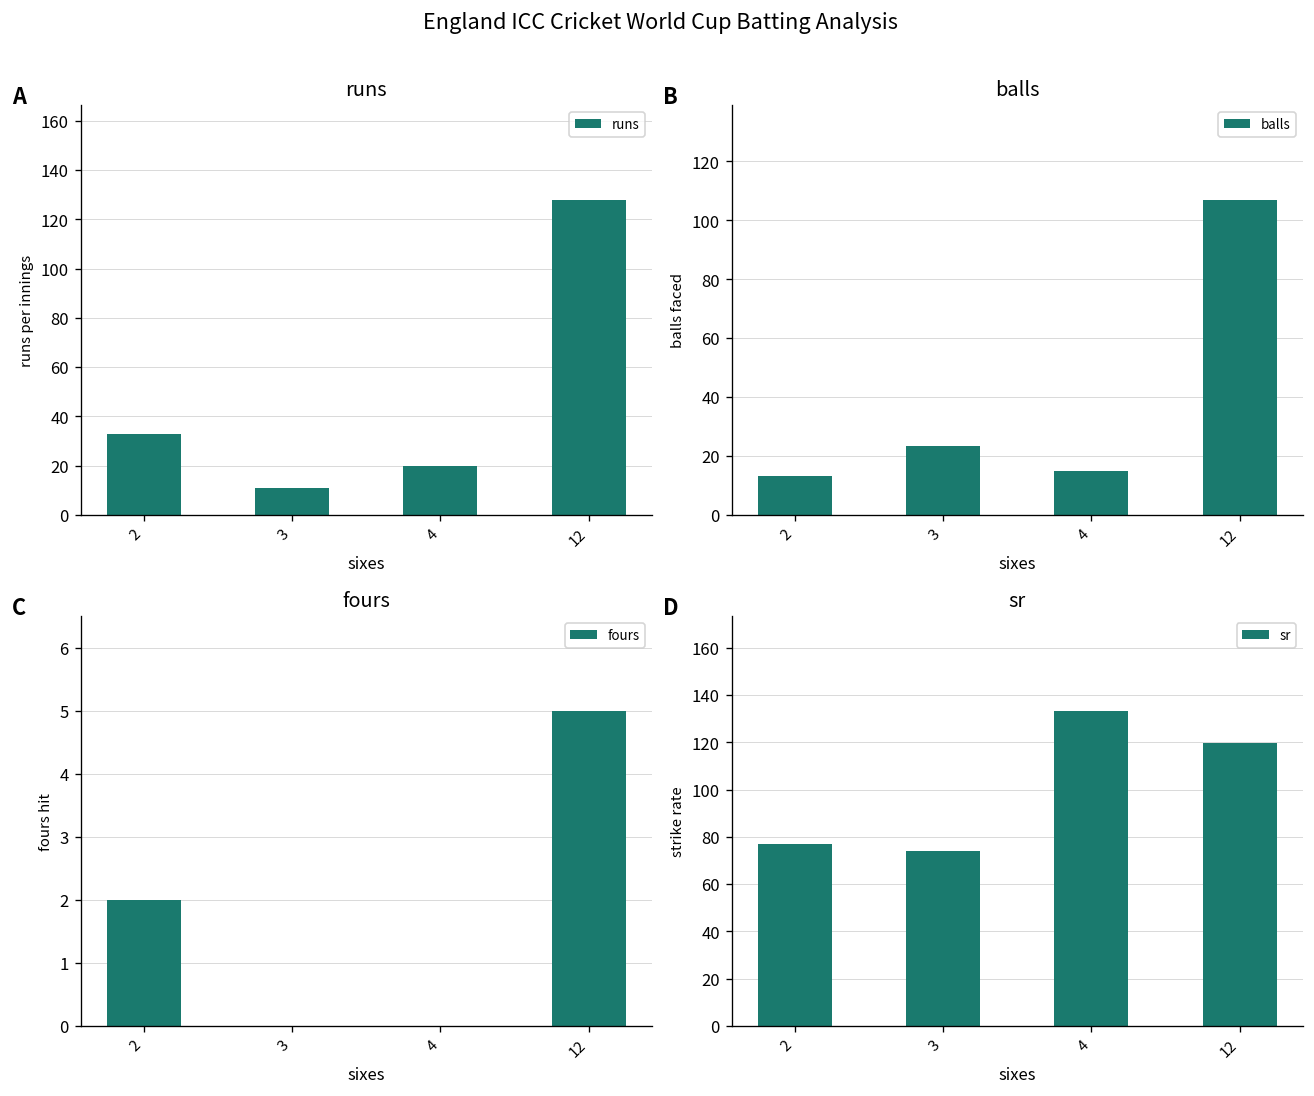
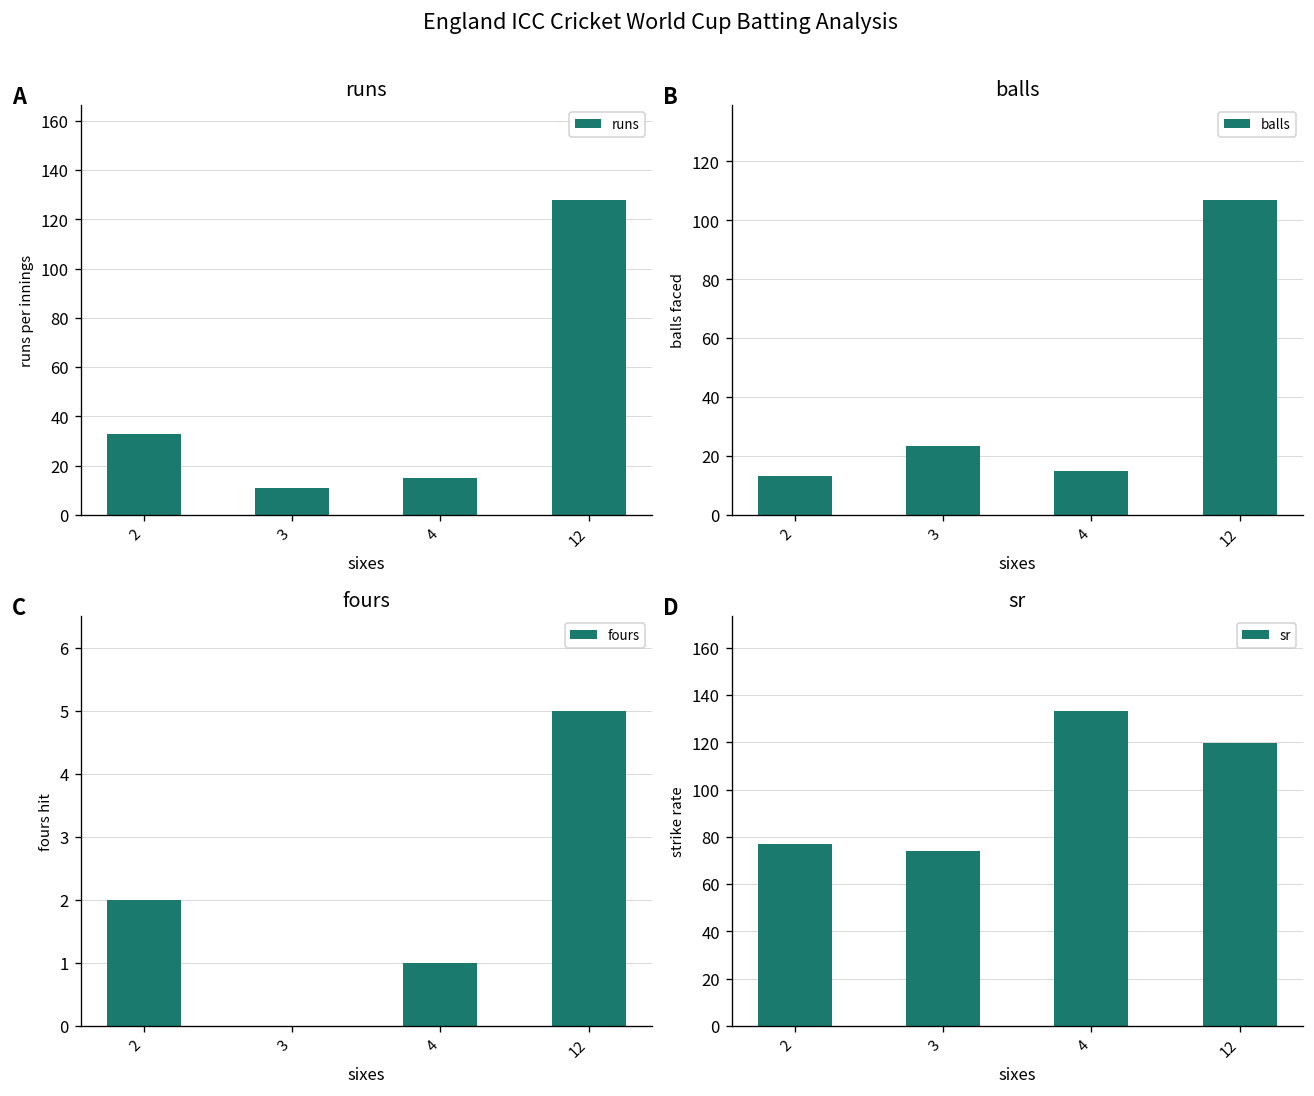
runs, 4: 20 -> 15
fours, 4: 0 -> 1
